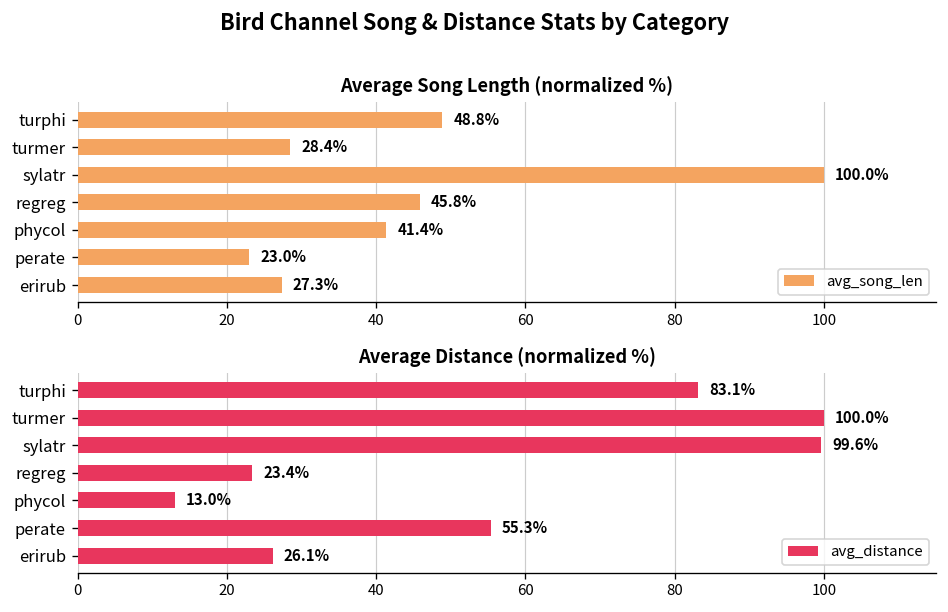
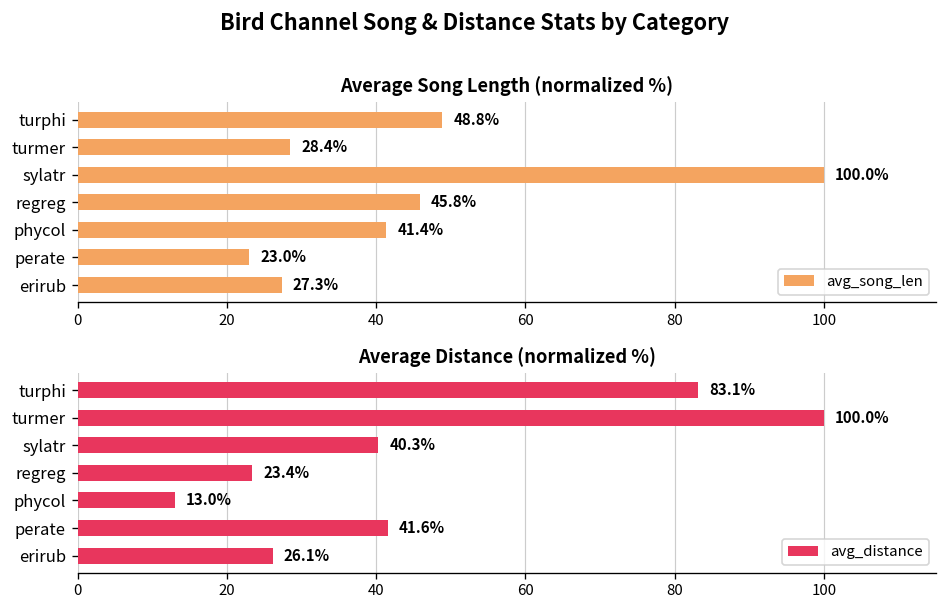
Average Distance (normalized %), sylatr: 99.6% -> 40.3%
Average Distance (normalized %), perate: 55.3% -> 41.6%
